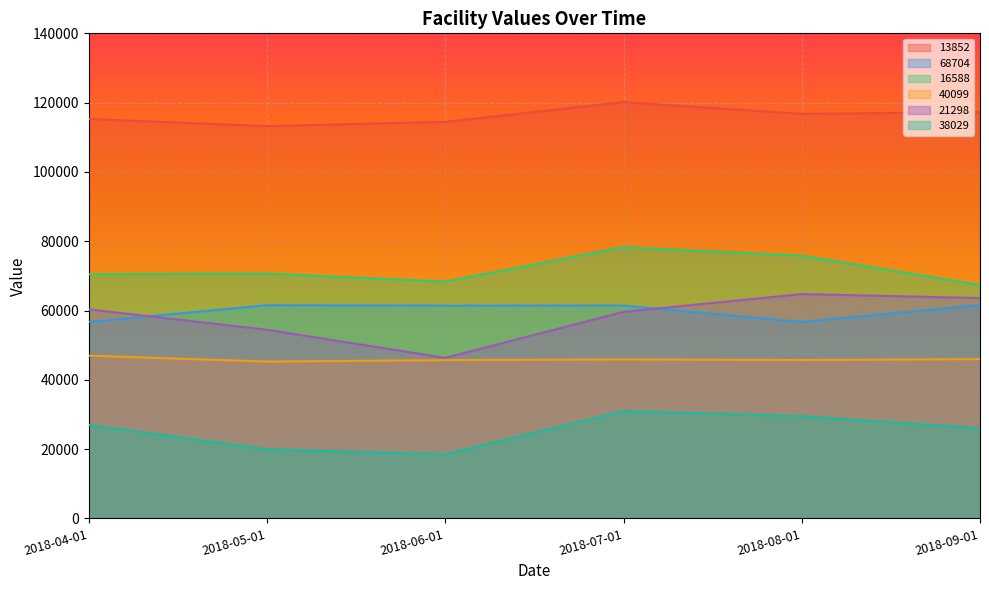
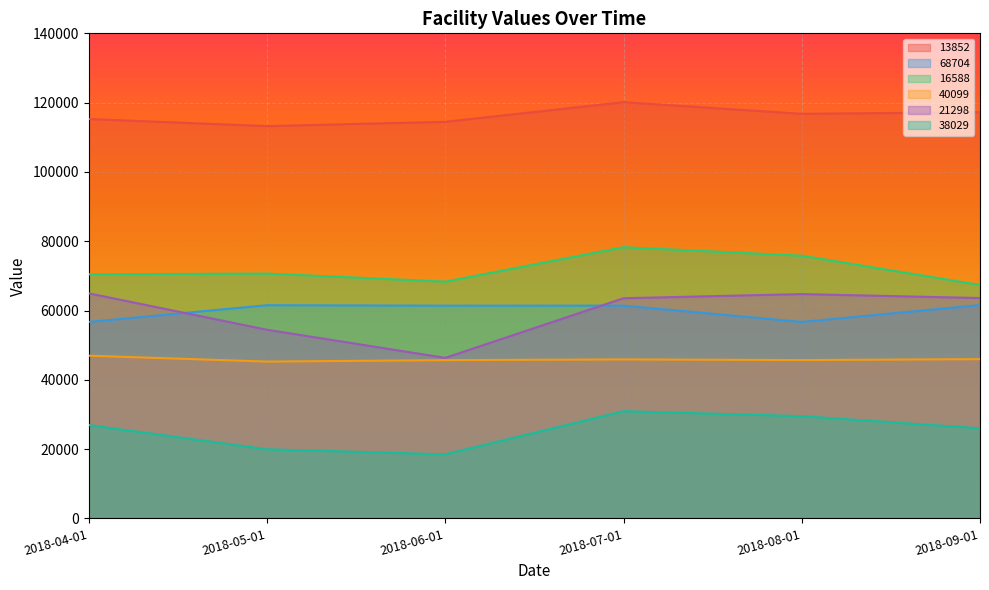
21298, 2018-04-01: 60000 -> 65000
21298, 2018-07-01: 60000 -> 64000
